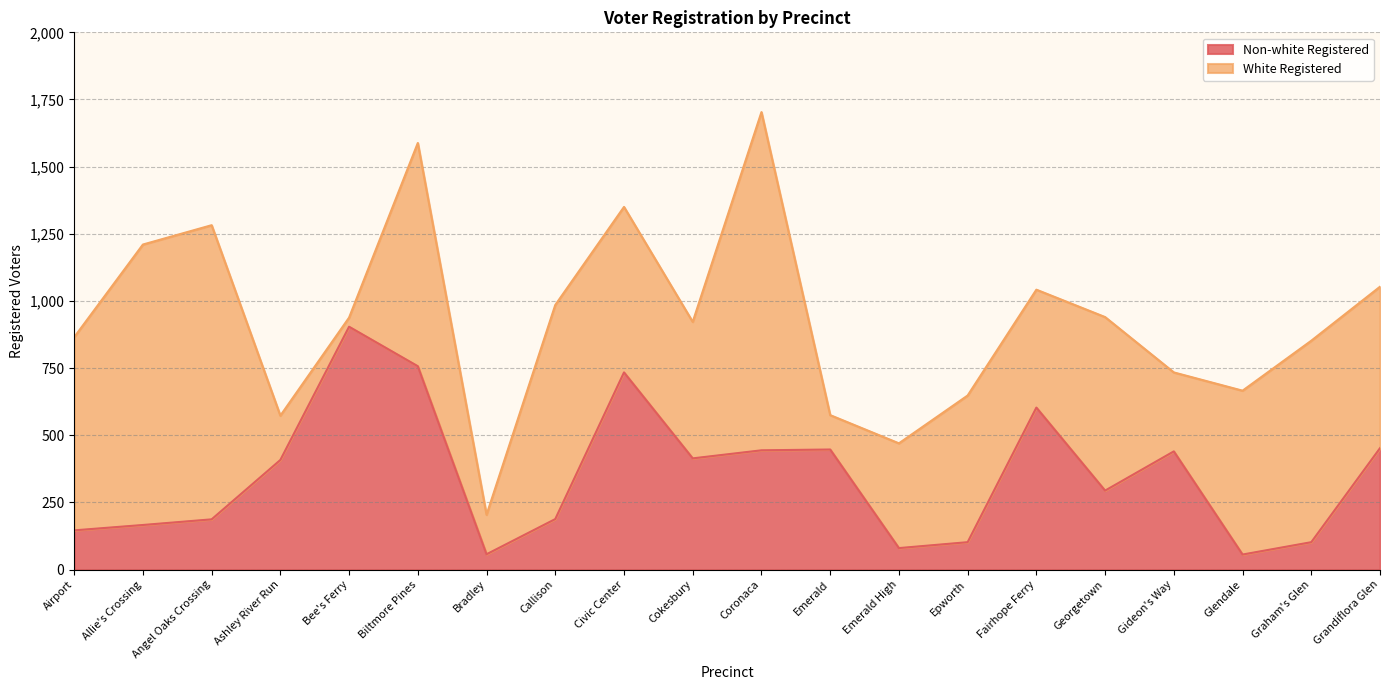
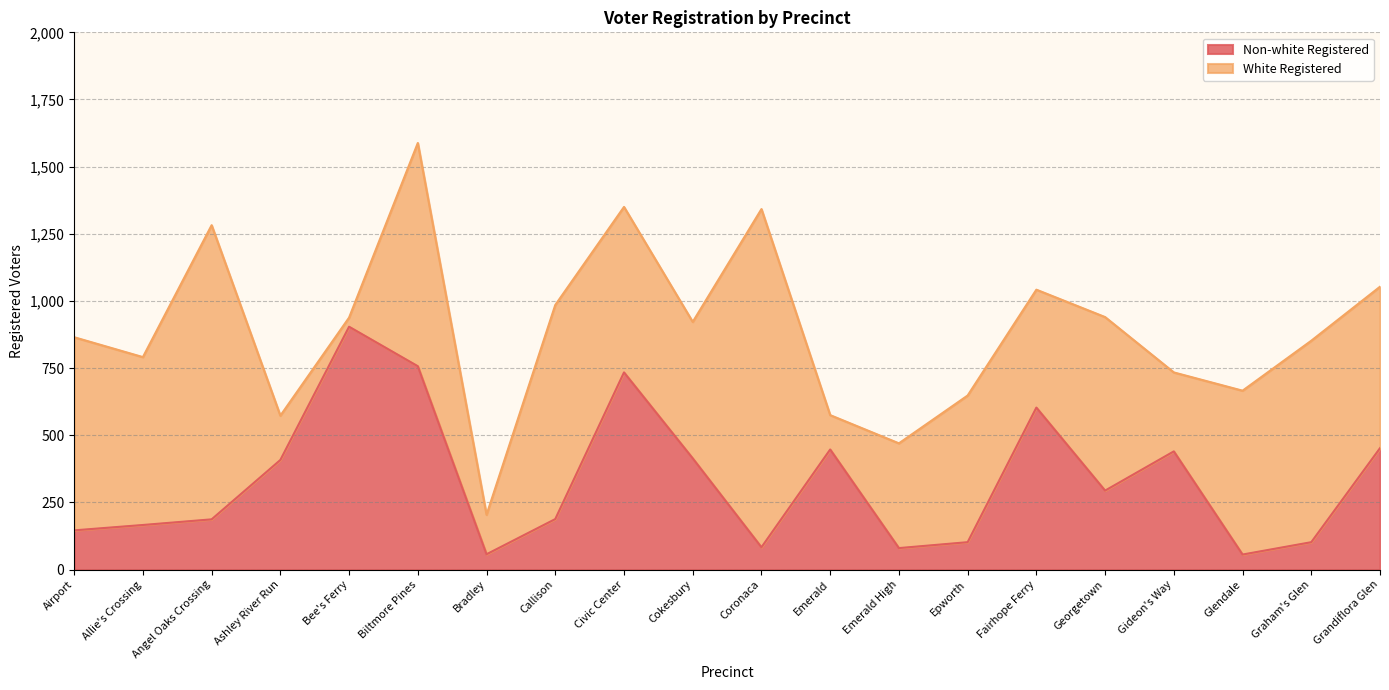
White Registered, Allie's Crossing: 1,040 -> 630
Non-white Registered, Coronaca: 440 -> 80
